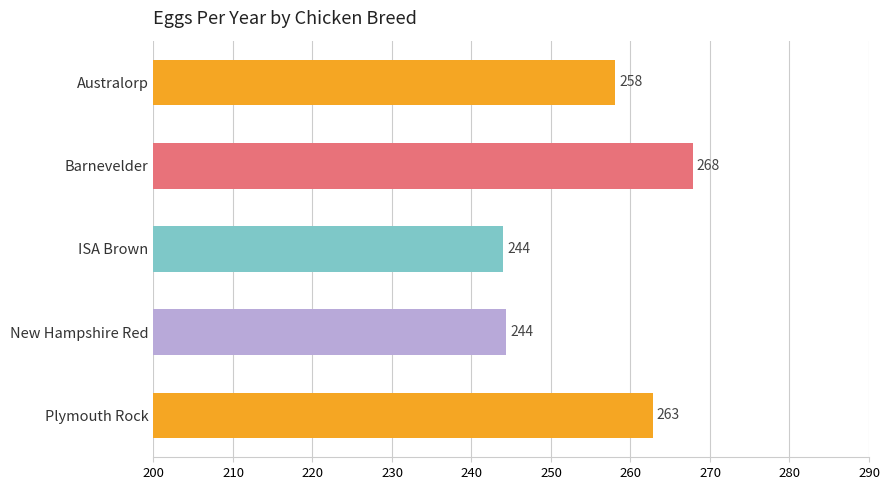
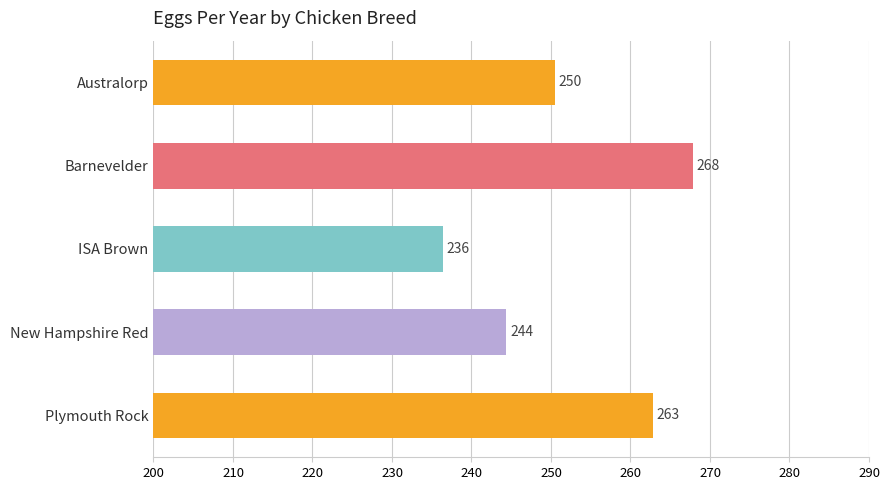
Australorp: 258 -> 250
ISA Brown: 244 -> 236
